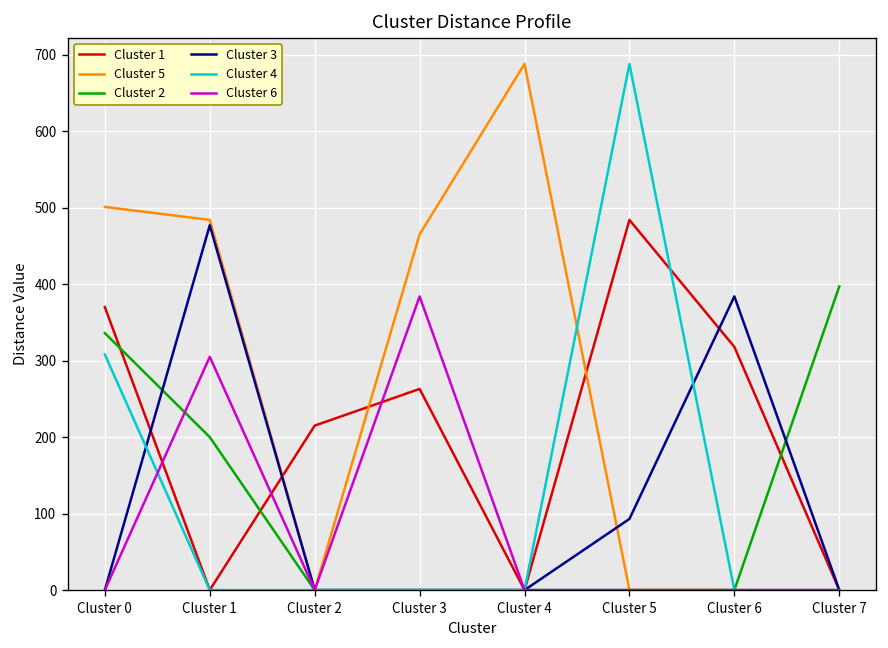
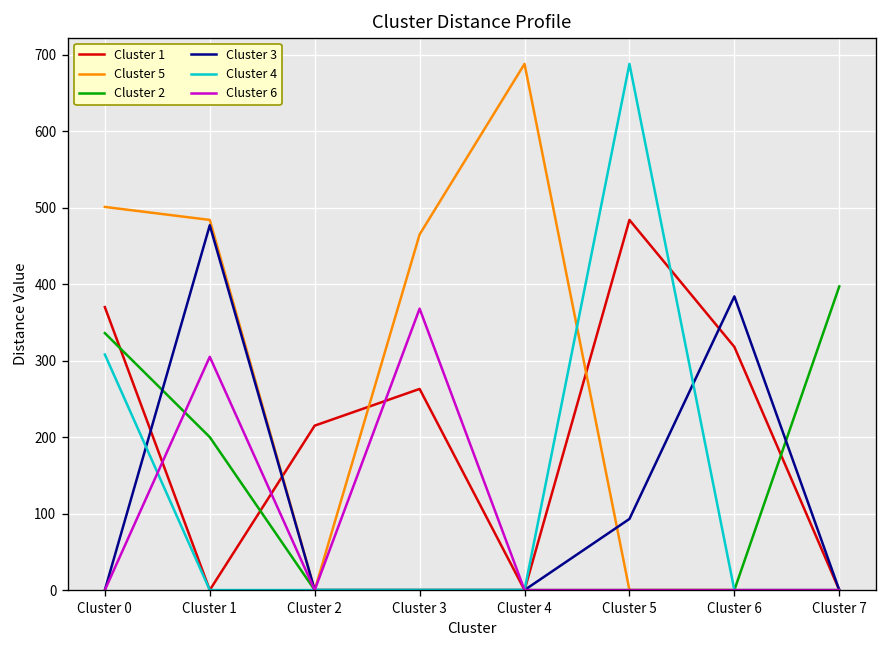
Cluster 6, Cluster 3: 380 -> 370
